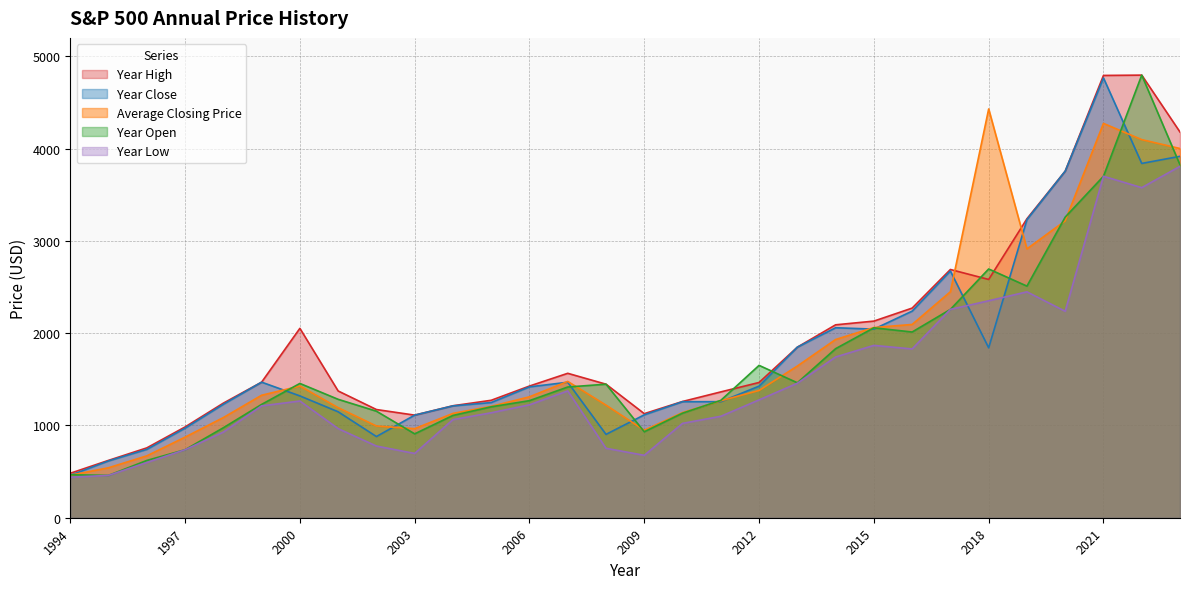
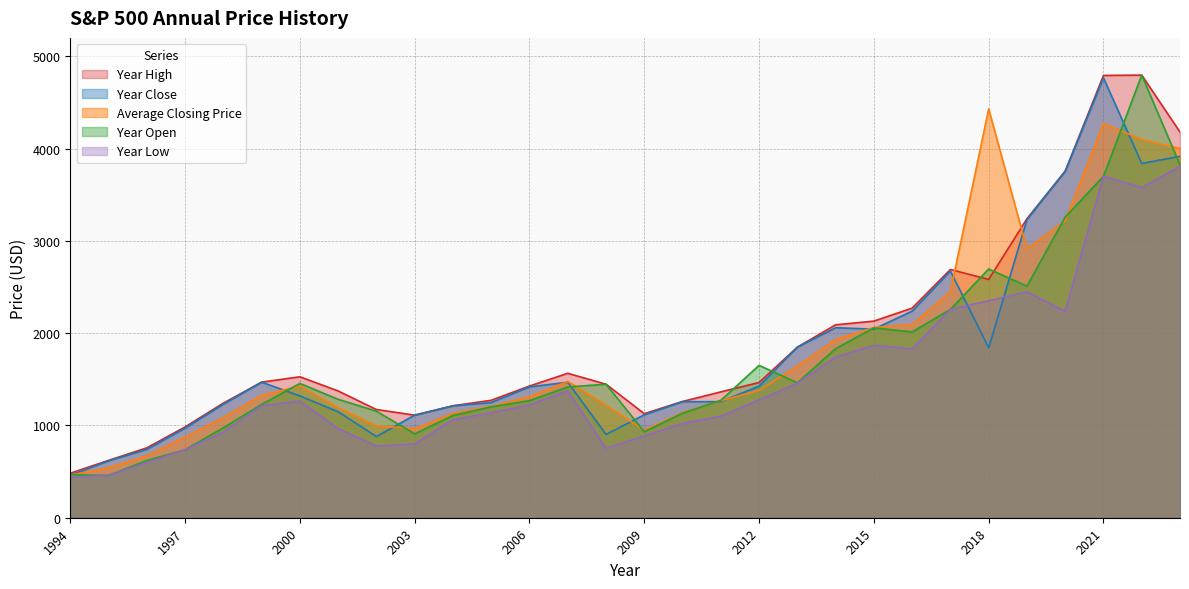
Year High, 2000: 2100 -> 1500
Year Low, 2003: 700 -> 800
Year Low, 2009: 700 -> 900
